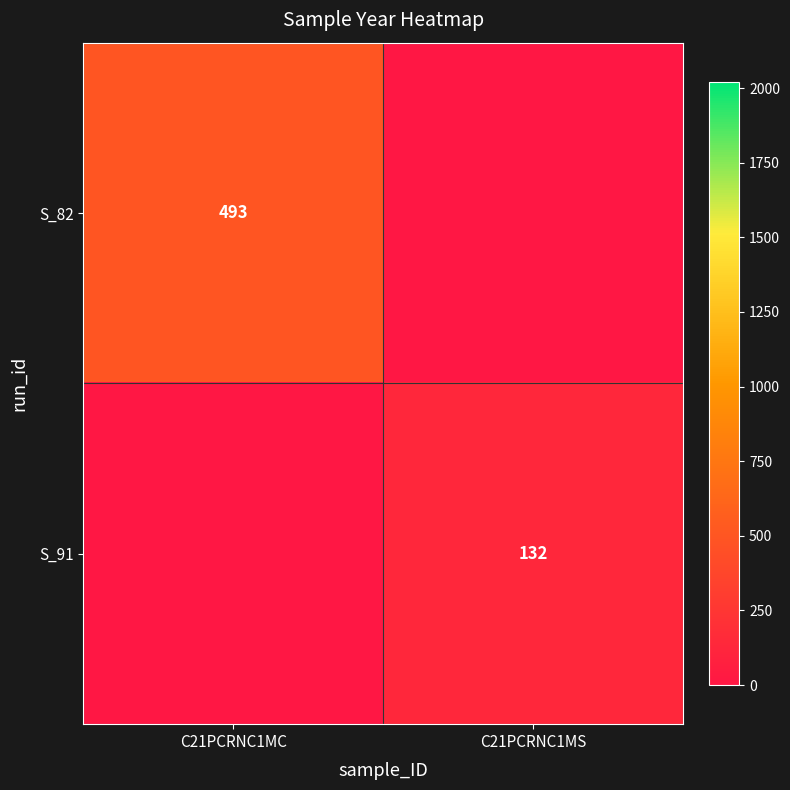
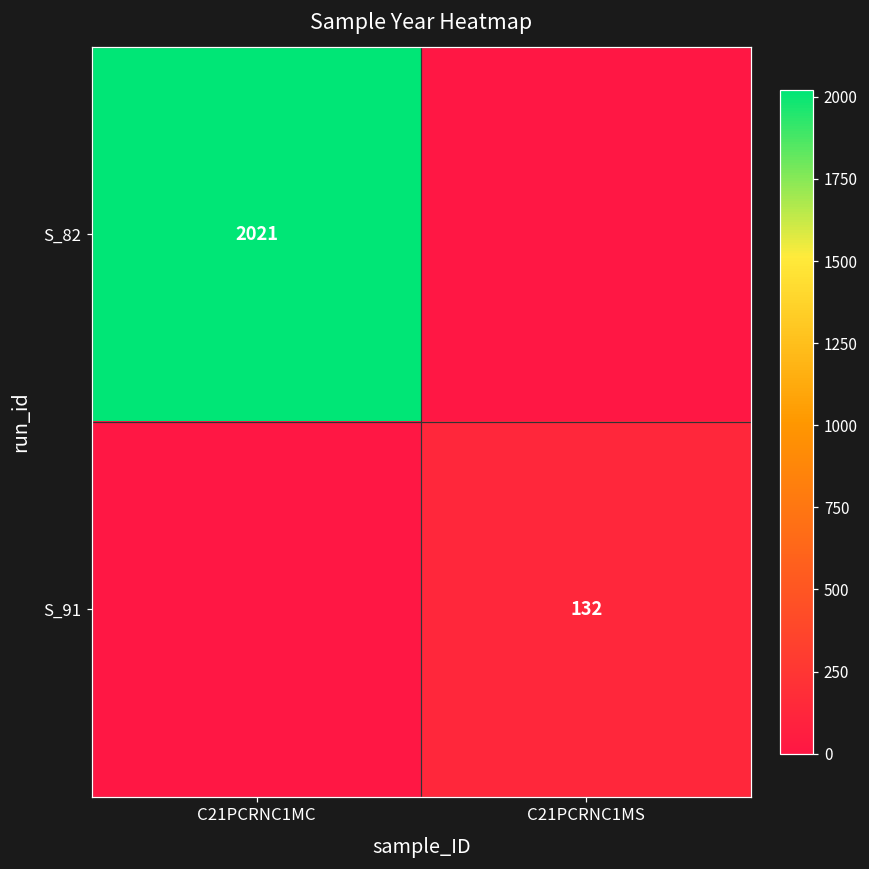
S_82, C21PCRNC1MC: 493 -> 2021
